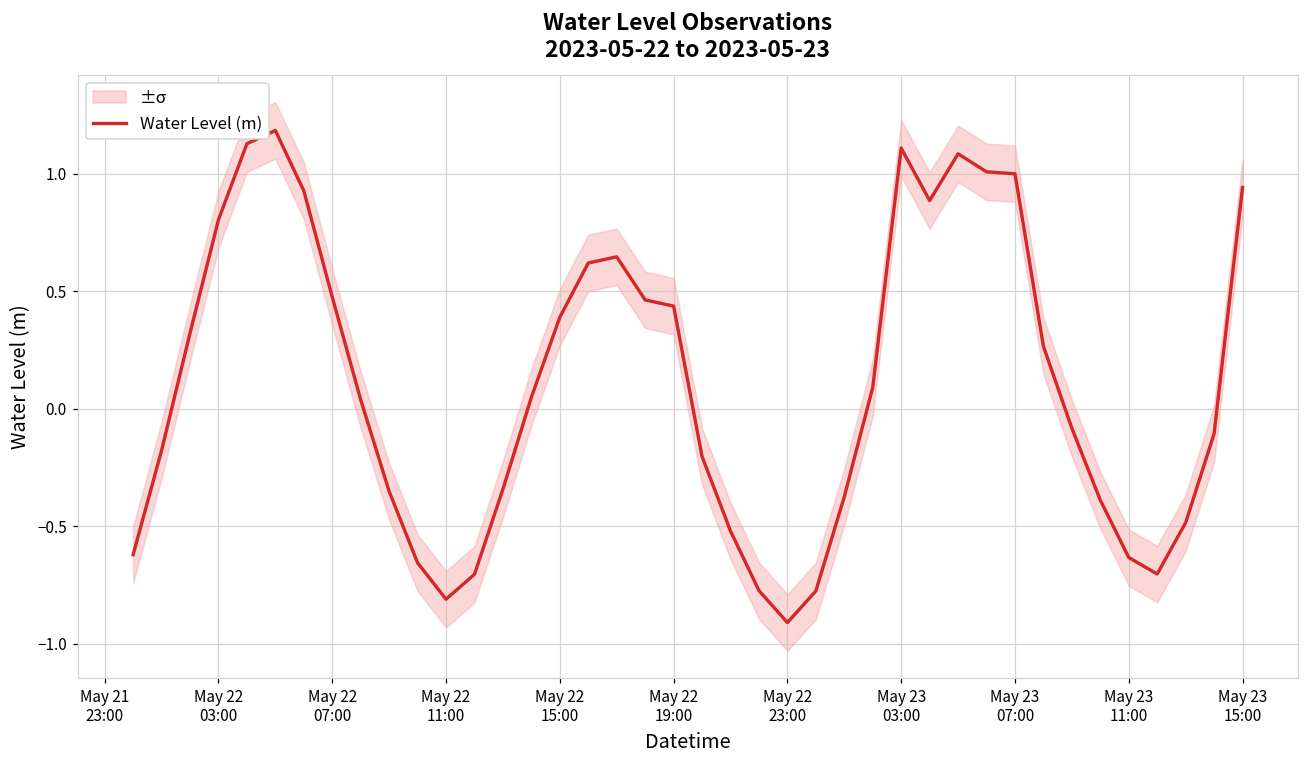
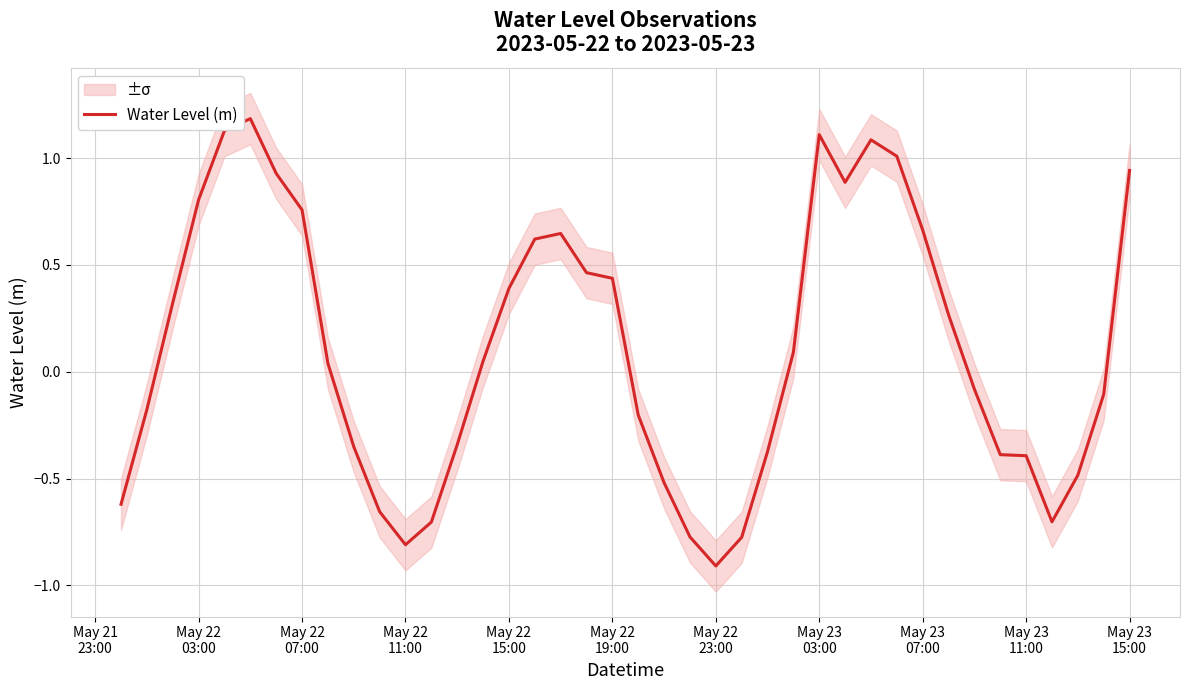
Water Level (m), May 22 07:00: 0.48 -> 0.76
Water Level (m), May 23 07:00: 1.00 -> 0.66
Water Level (m), May 23 11:00: -0.63 -> -0.39
